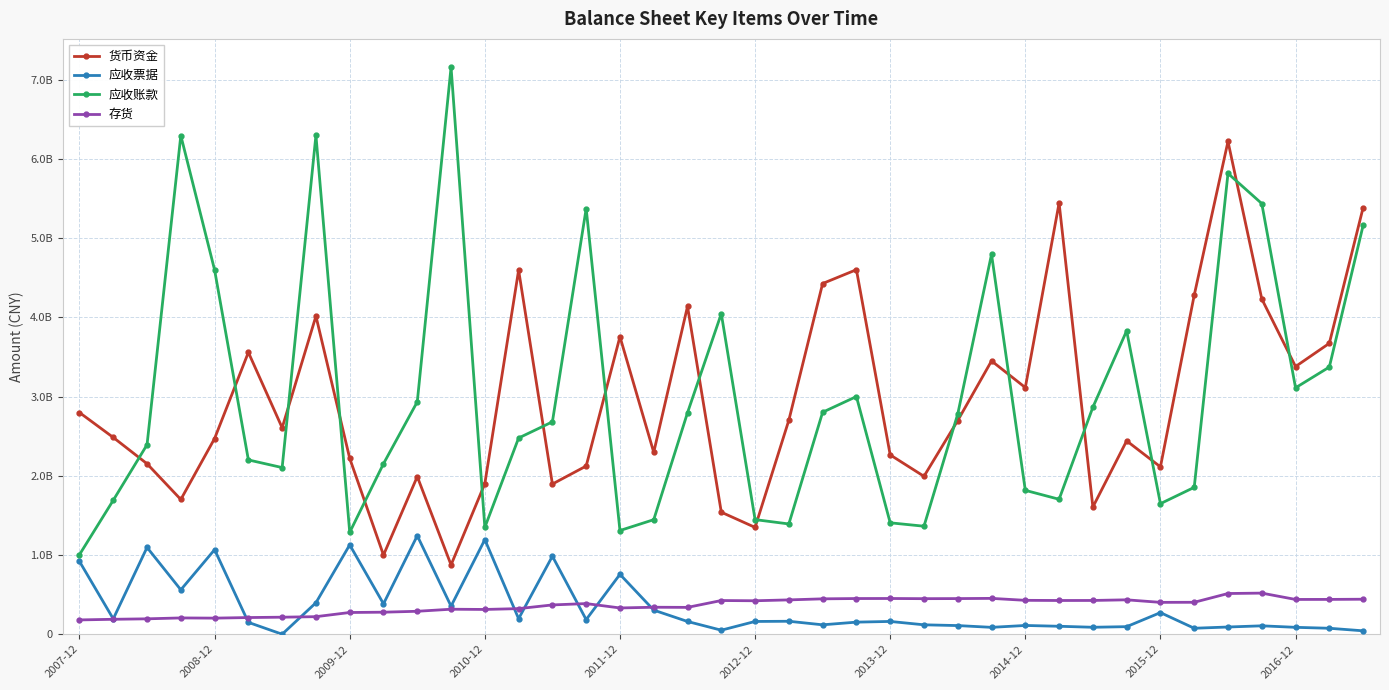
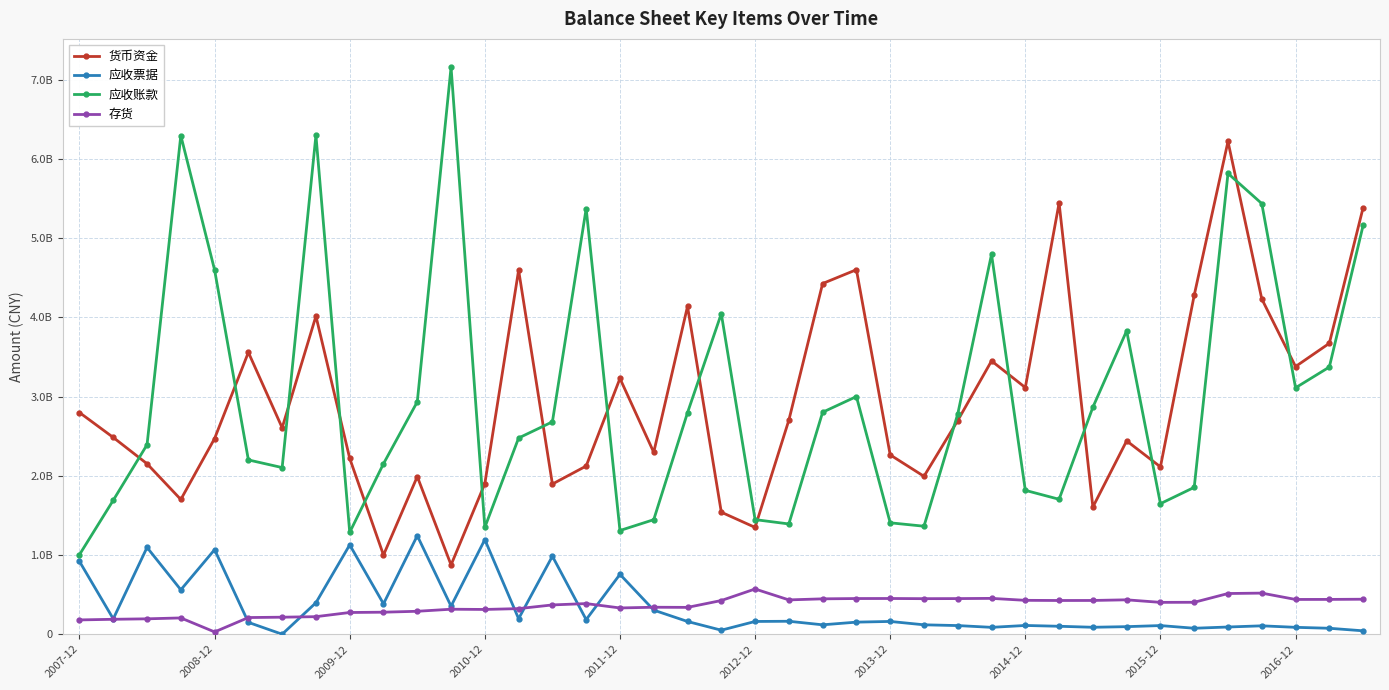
存货, 2008-12: 200000000 -> 0
货币资金, 2011-12: 3800000000 -> 3200000000
存货, 2012-12: 400000000 -> 600000000
应收票据, 2015-12: 300000000 -> 100000000
